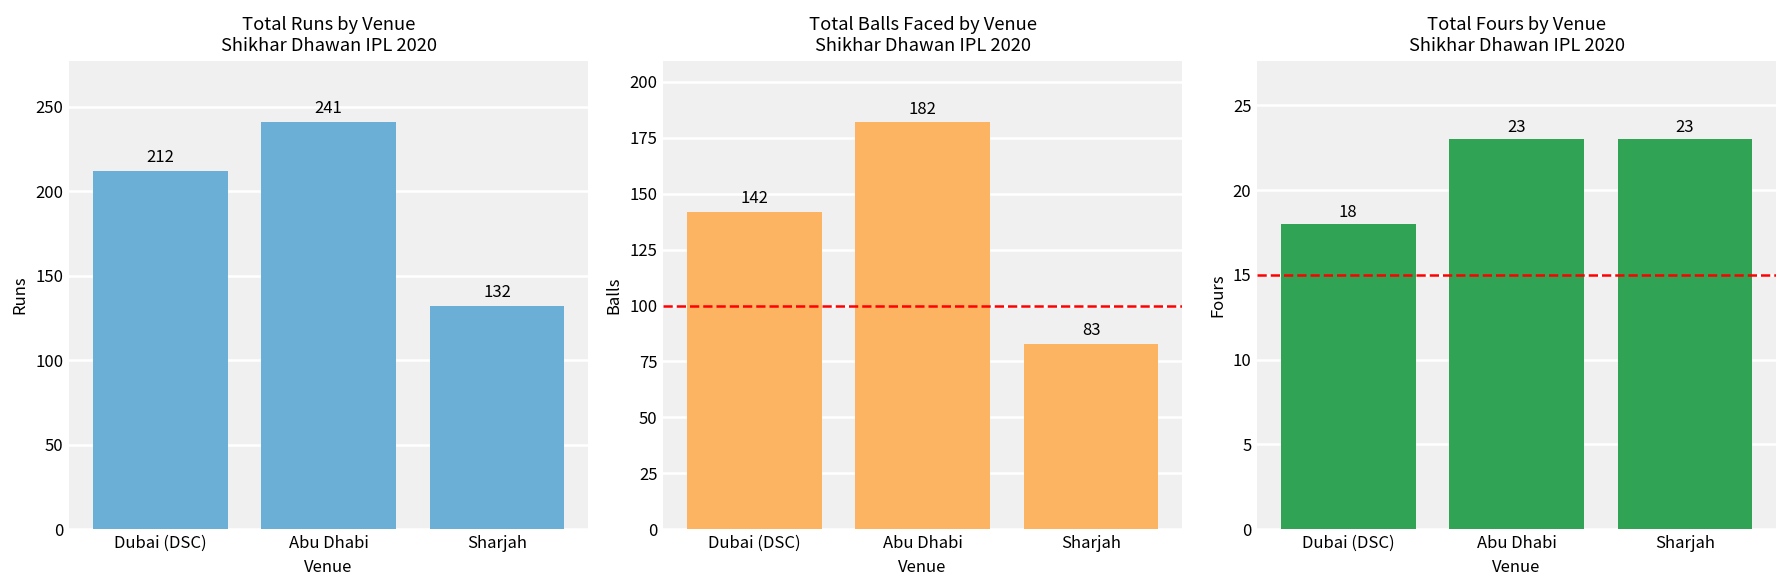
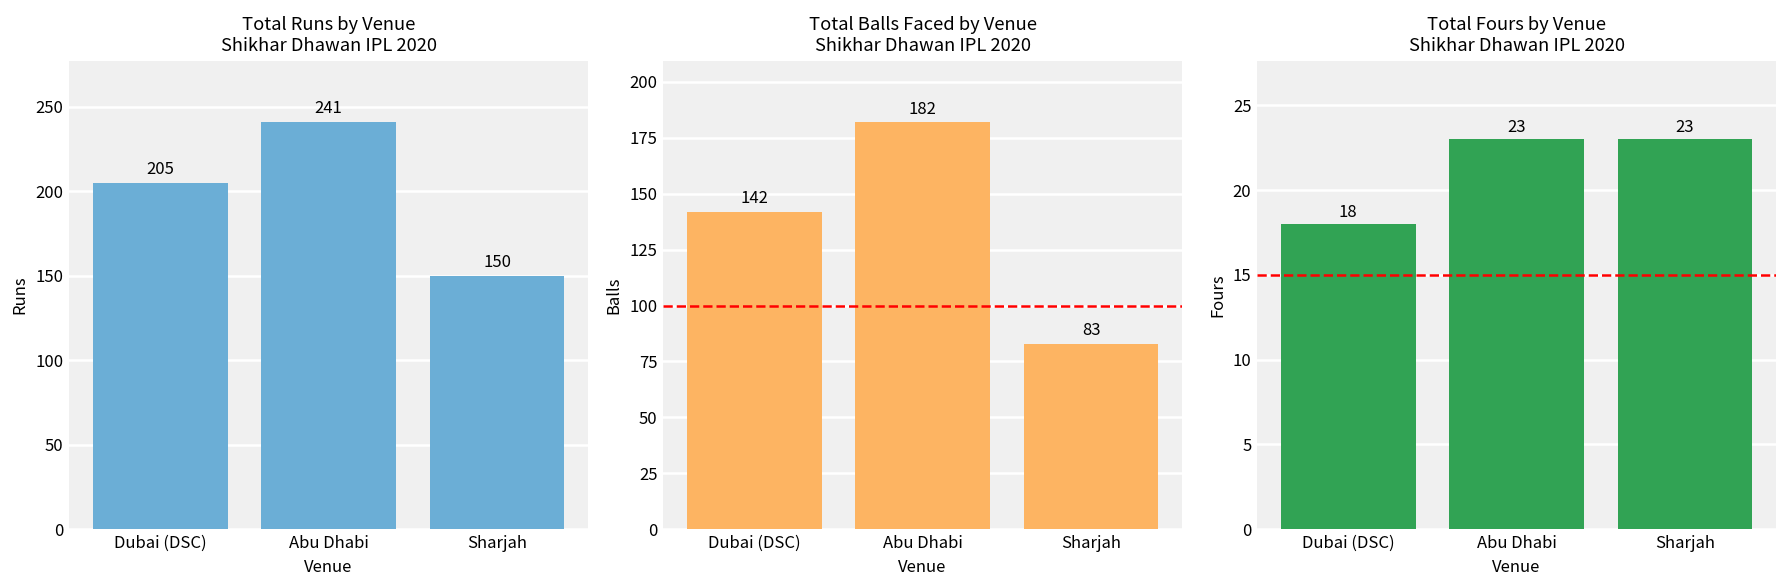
Total Runs by Venue Shikhar Dhawan IPL 2020, Dubai (DSC): 212 -> 205
Total Runs by Venue Shikhar Dhawan IPL 2020, Sharjah: 132 -> 150
